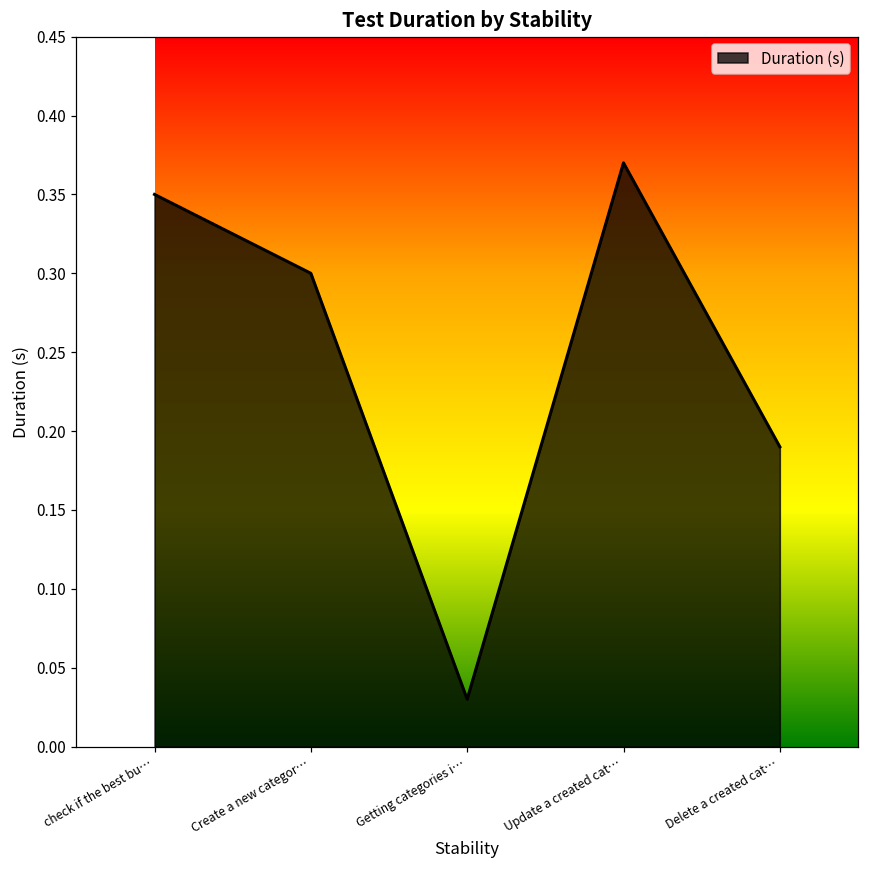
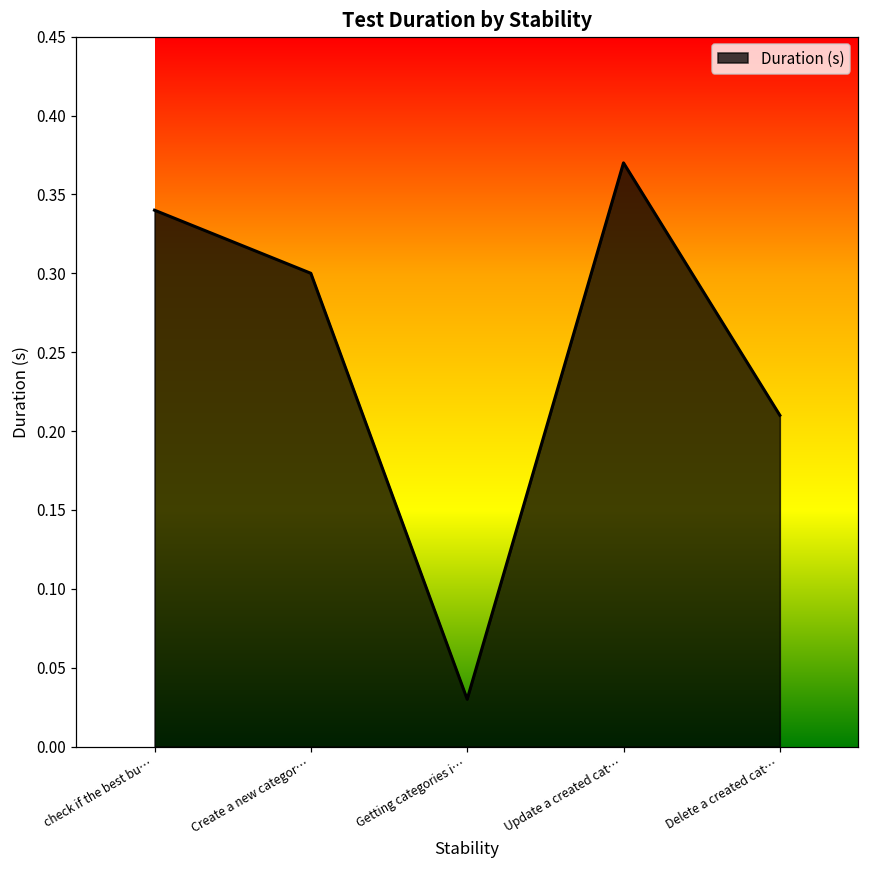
check if the best bu…: 0.35 -> 0.34
Delete a created cat…: 0.19 -> 0.21
